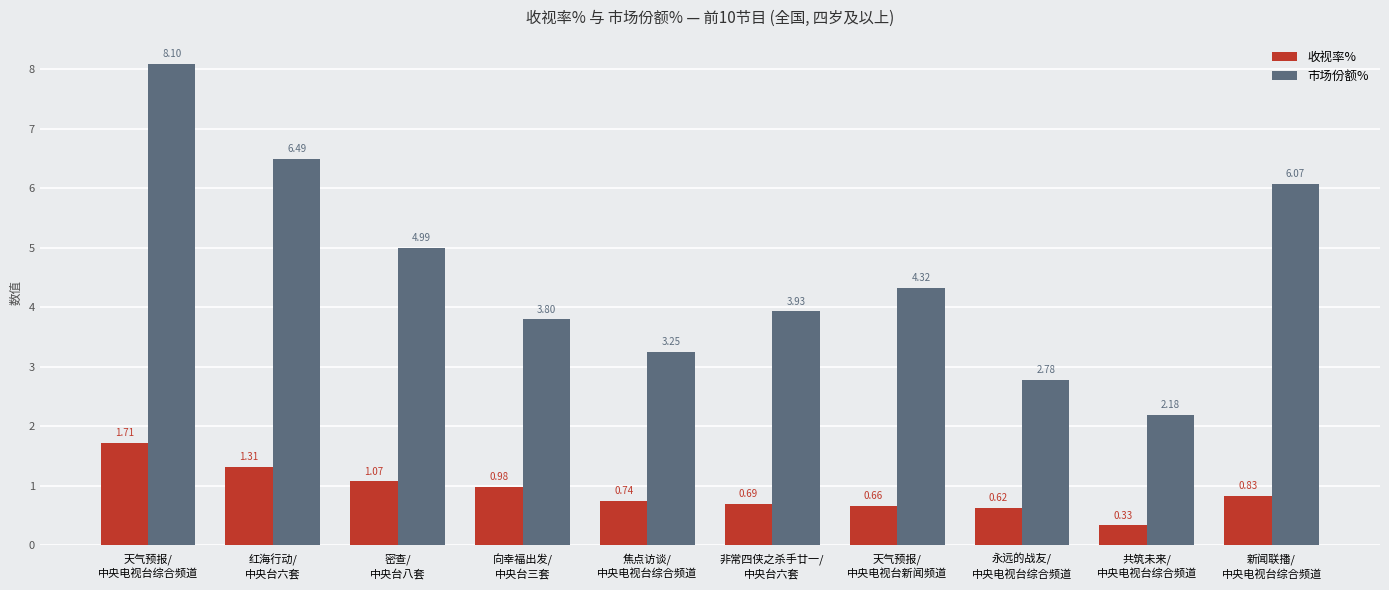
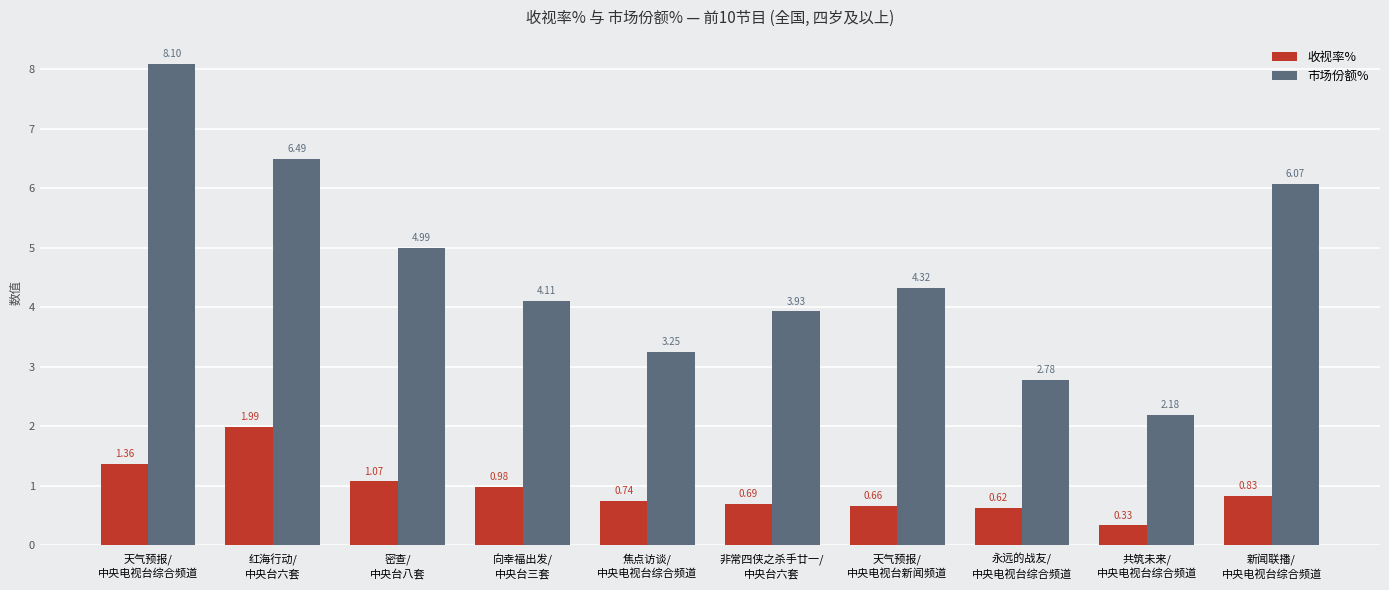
收视率%, 天气预报/ 中央电视台综合频道: 1.71 -> 1.36
收视率%, 红海行动/ 中央台六套: 1.31 -> 1.99
市场份额%, 向幸福出发/ 中央台三套: 3.80 -> 4.11
